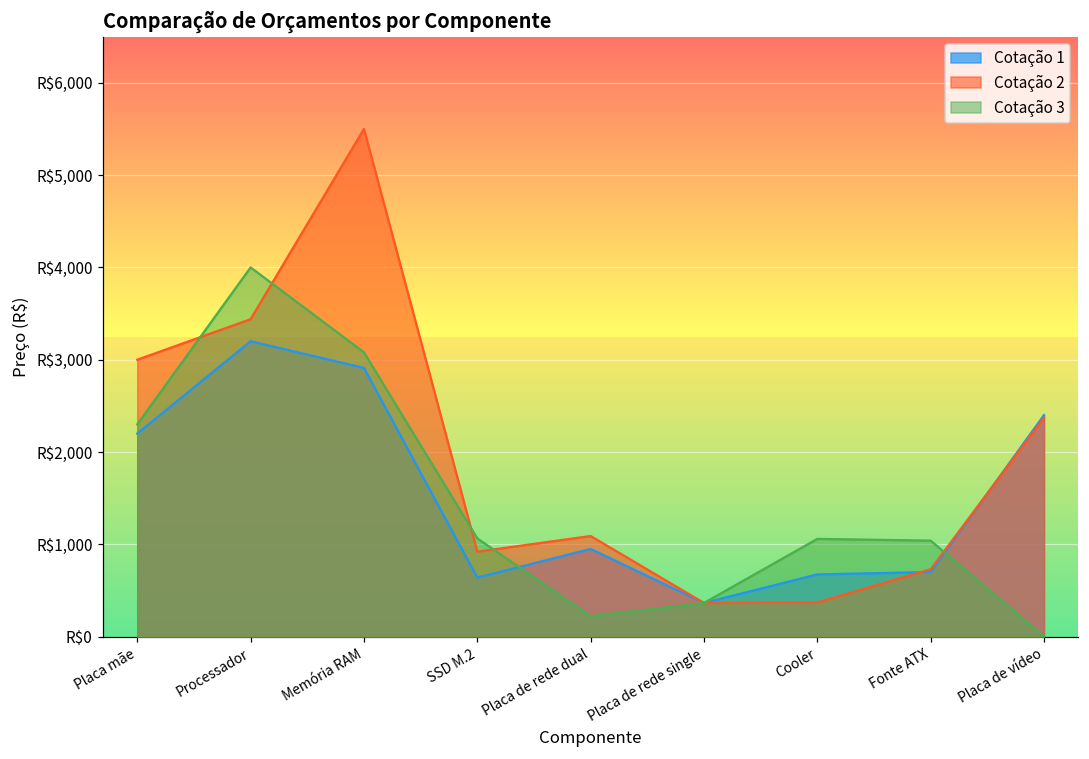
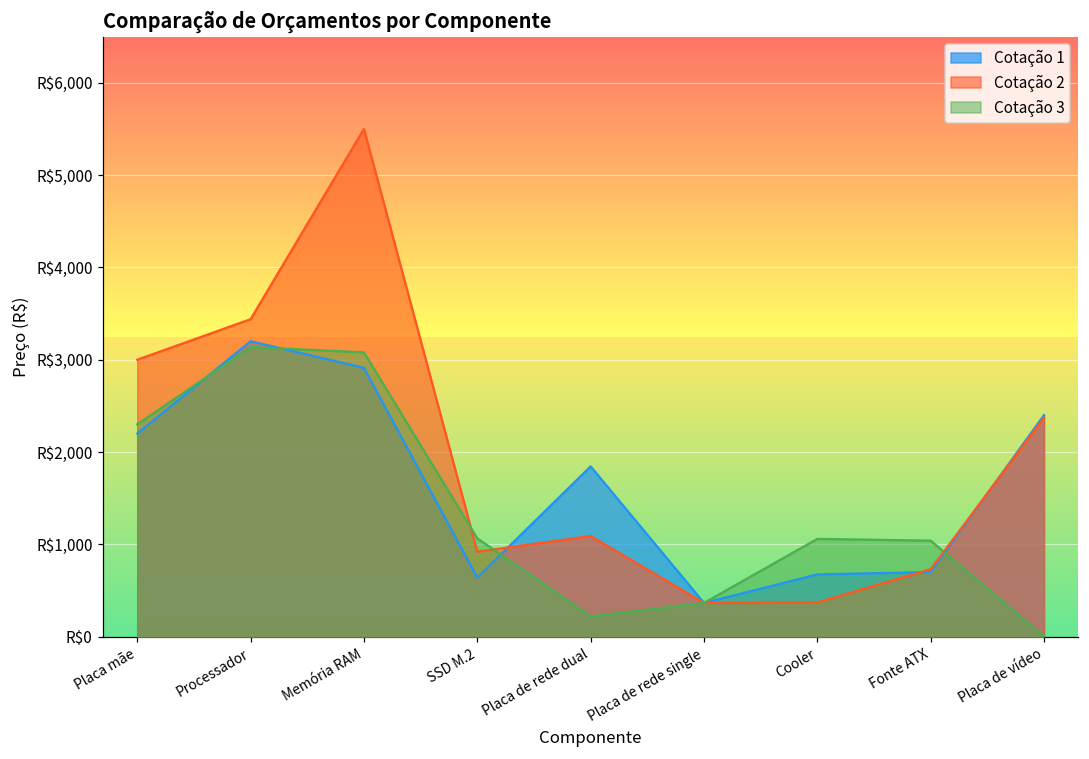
Cotação 3, Processador: R$4,000 -> R$3,100
Cotação 1, Placa de rede dual: R$1,000 -> R$1,800
